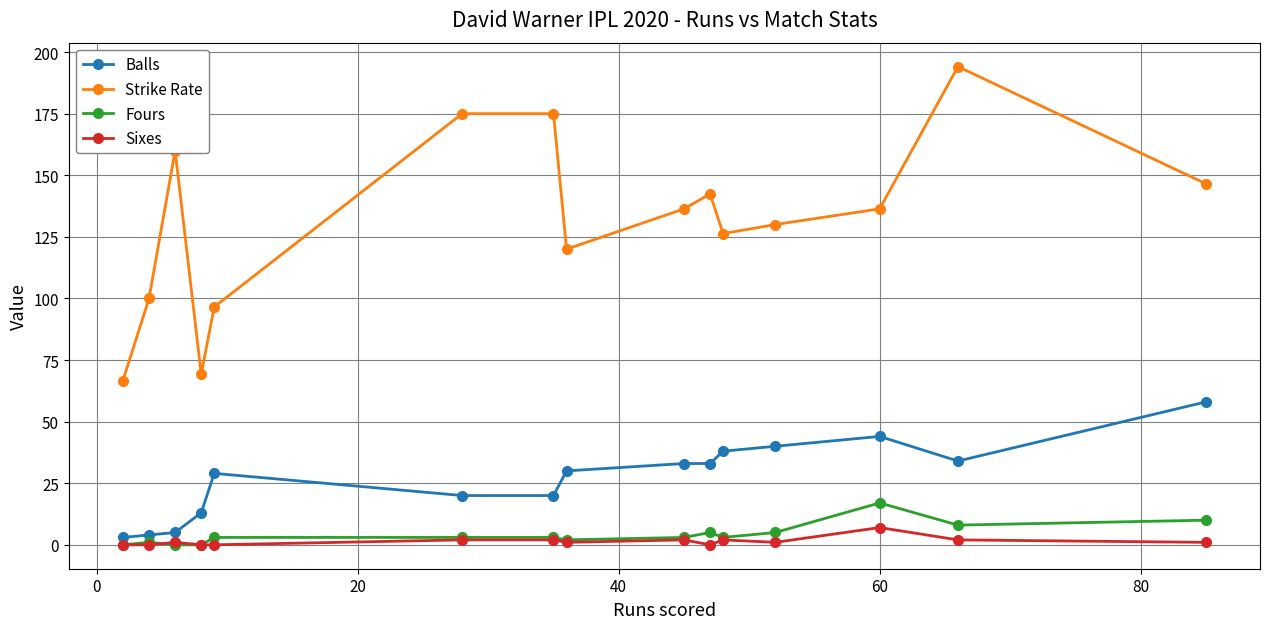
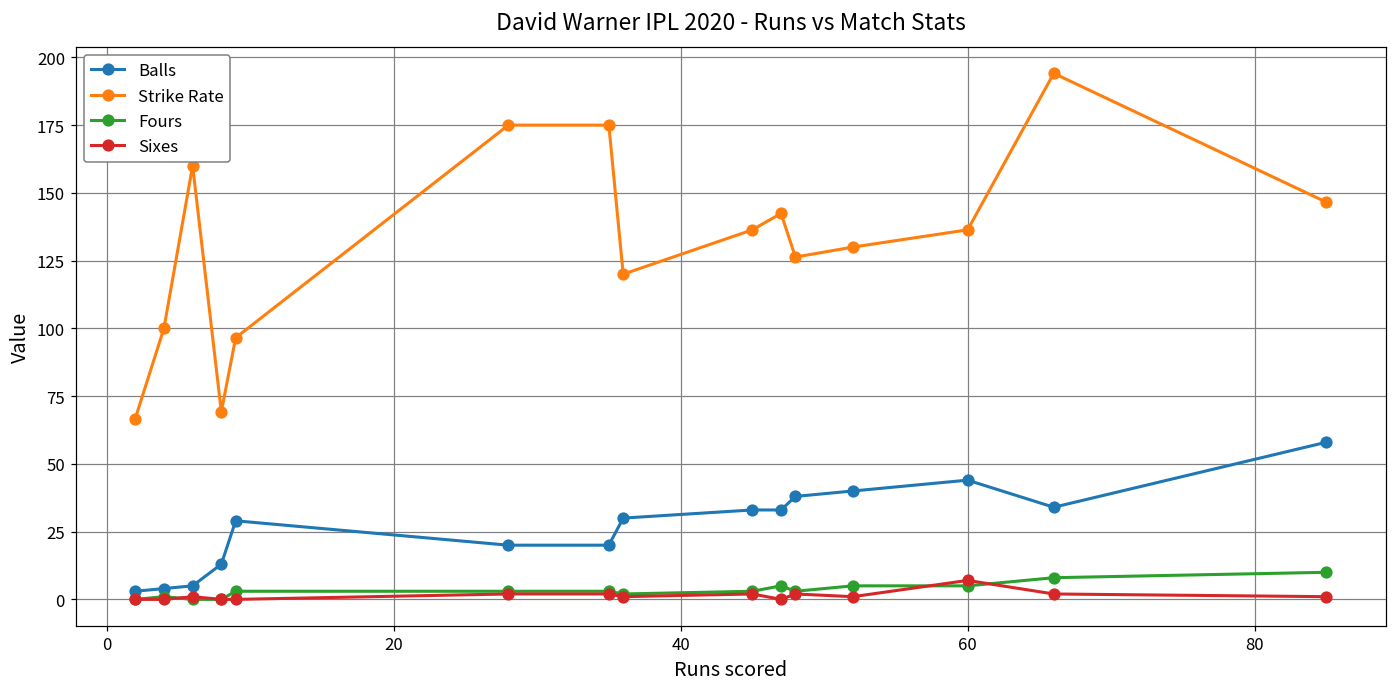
Fours, 60: 17 -> 5
